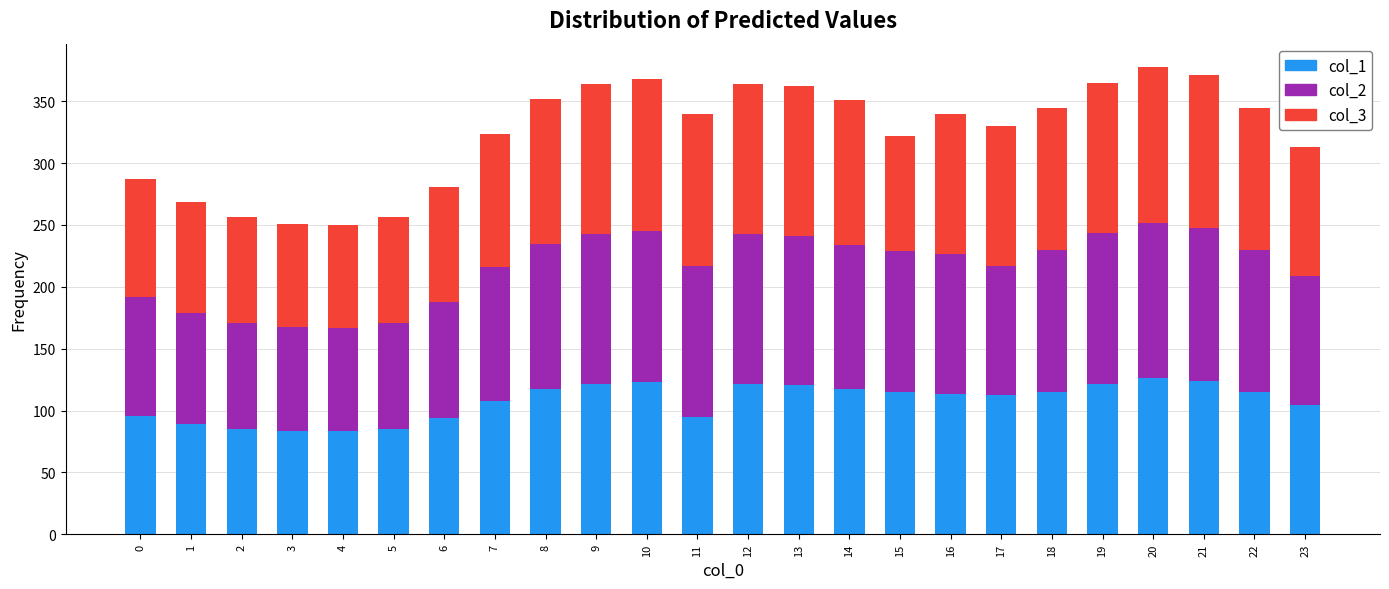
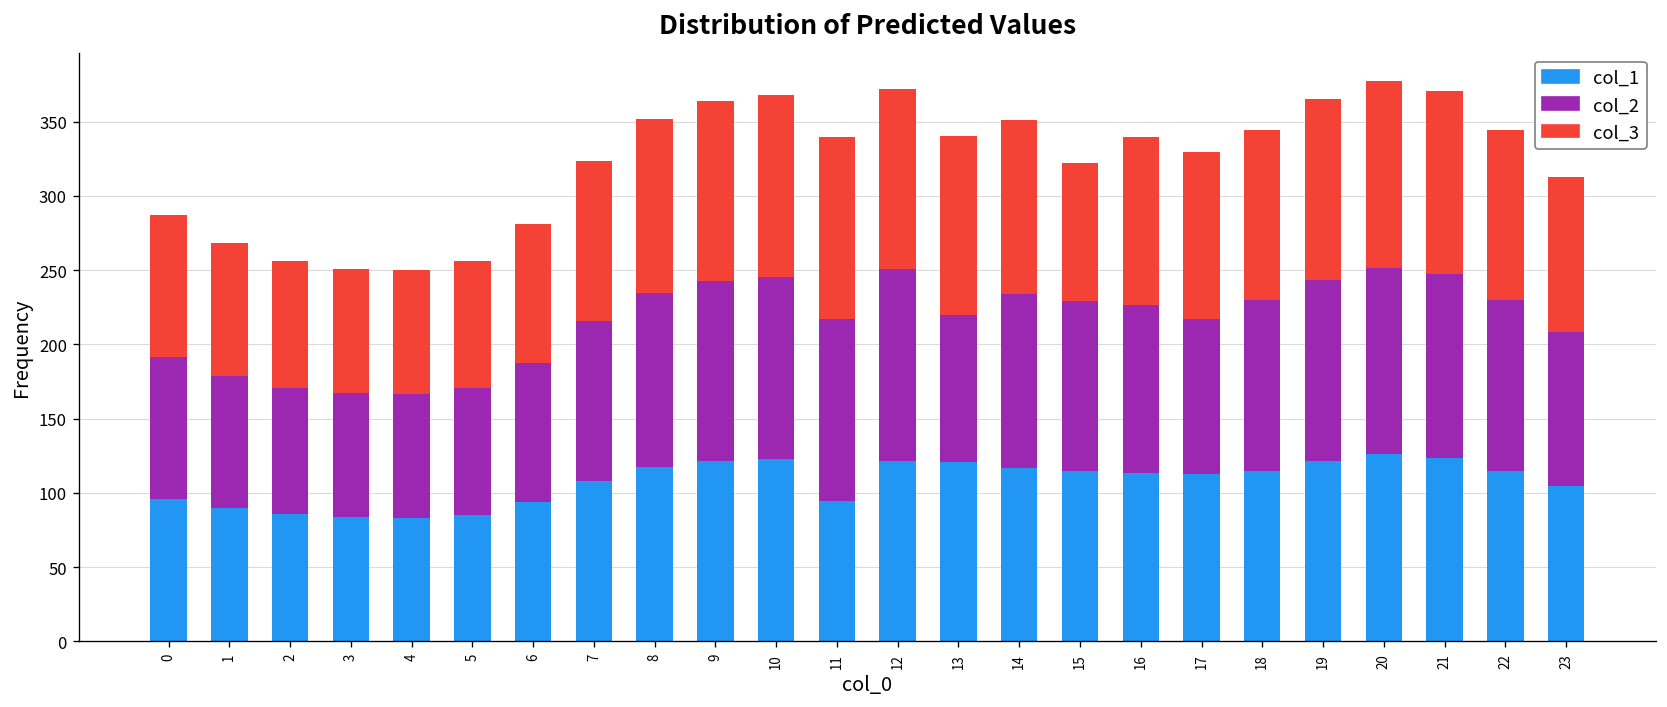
col_2, 12: 121 -> 129
col_2, 13: 121 -> 99
